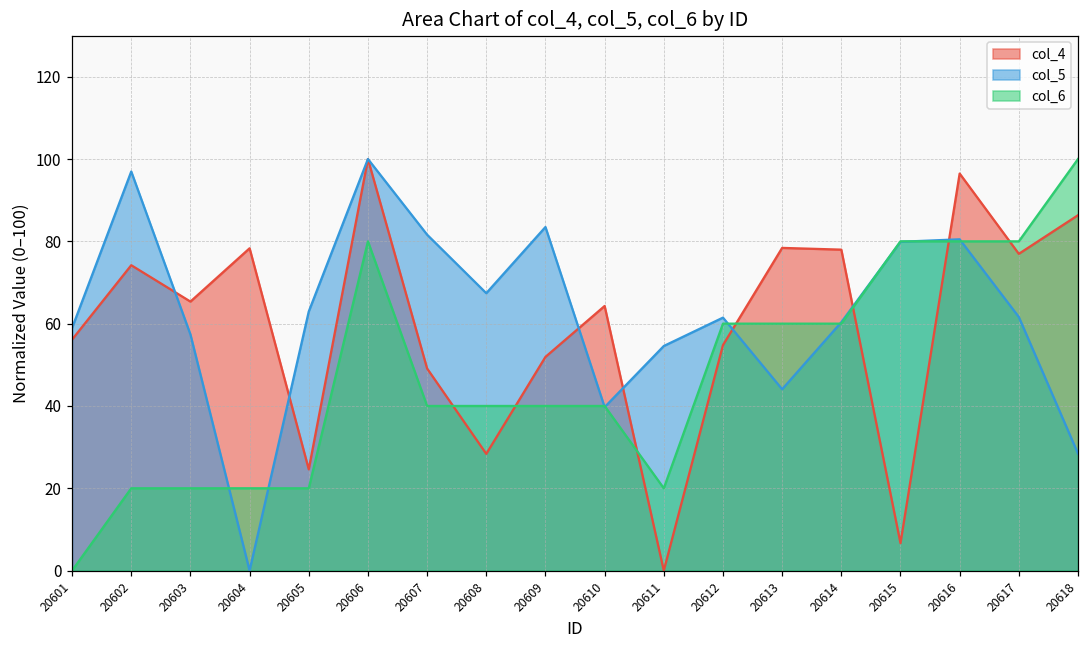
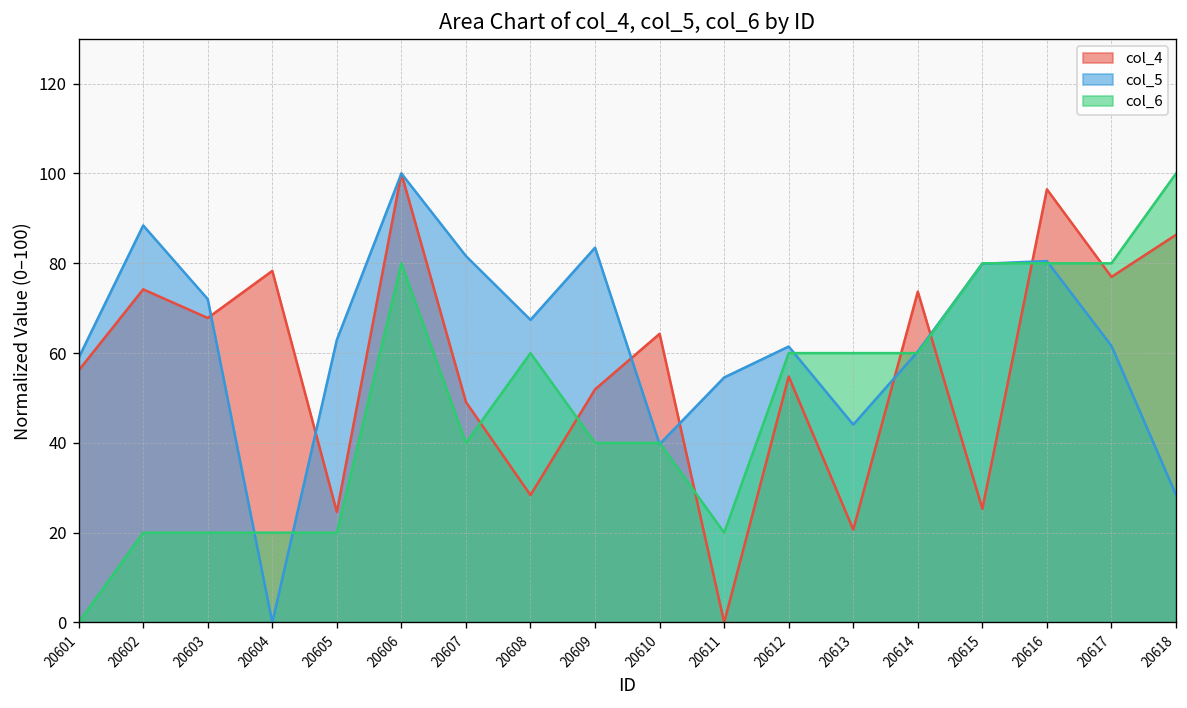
col_5, 20602: 97 -> 88
col_4, 20603: 65 -> 68
col_5, 20603: 57 -> 72
col_6, 20608: 40 -> 60
col_4, 20613: 78 -> 21
col_4, 20614: 78 -> 74
col_4, 20615: 7 -> 25
